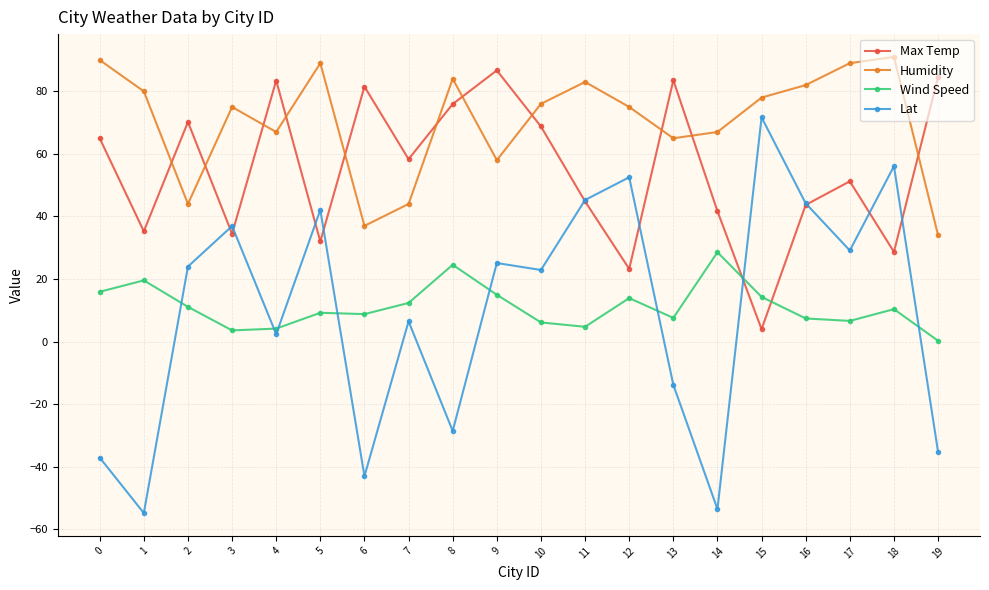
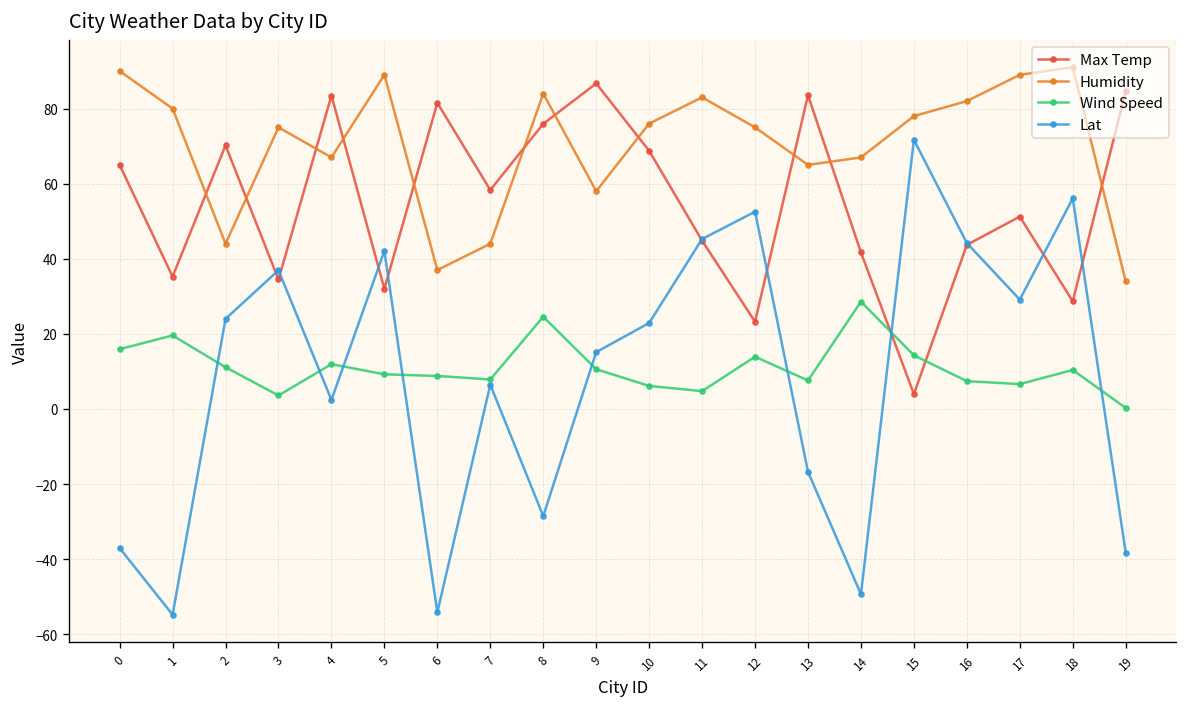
Wind Speed, 4: 4 -> 12
Lat, 6: -43 -> -54
Wind Speed, 7: 12 -> 8
Wind Speed, 9: 15 -> 11
Lat, 9: 25 -> 15
Lat, 13: -14 -> -17
Lat, 14: -54 -> -49
Lat, 19: -35 -> -38
